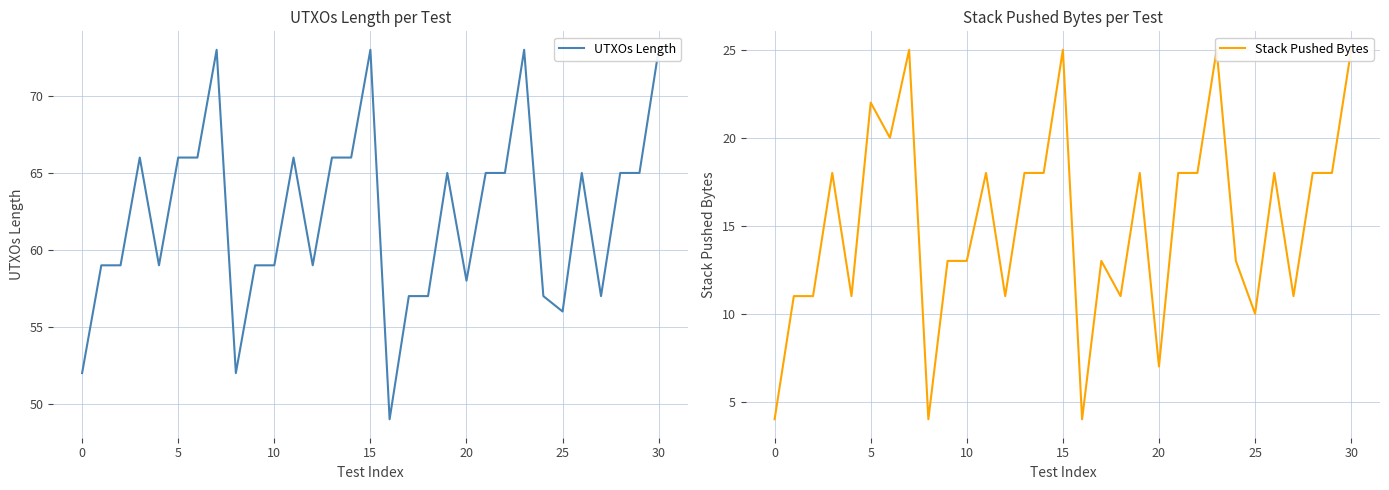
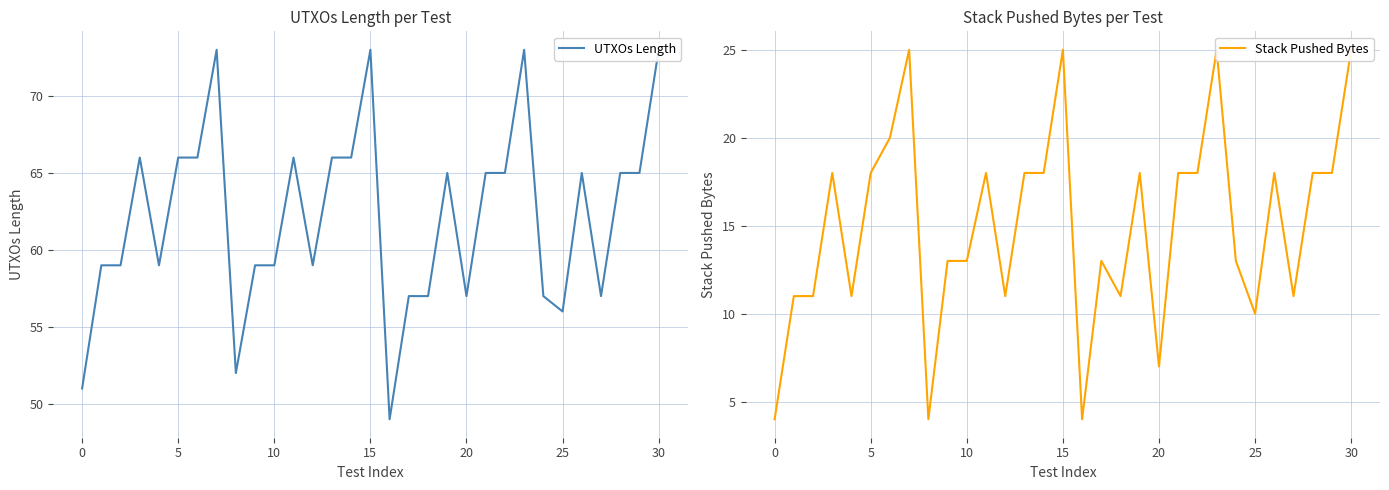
UTXOs Length per Test, 0: 52 -> 51
UTXOs Length per Test, 20: 58 -> 57
Stack Pushed Bytes per Test, 5: 22 -> 18
